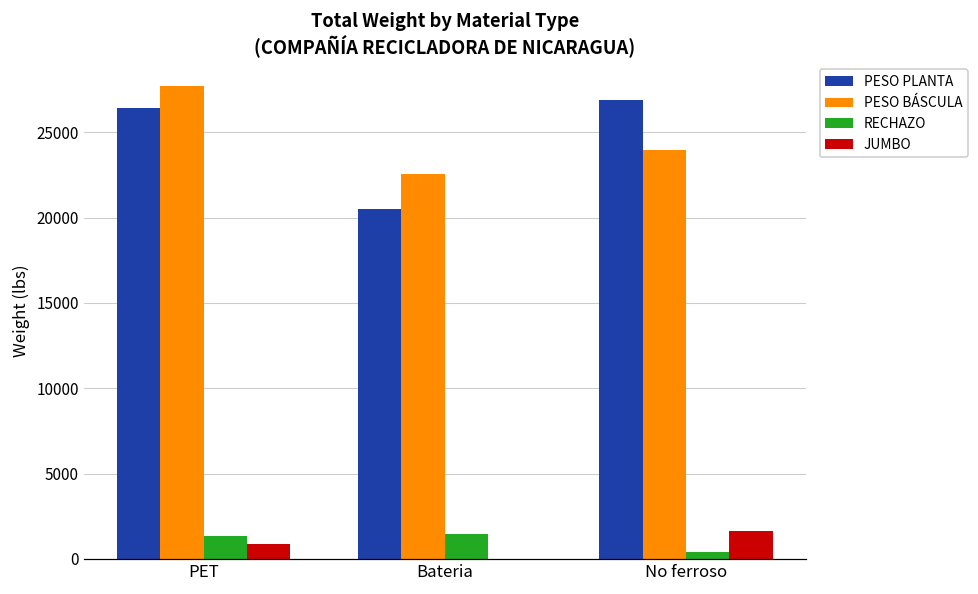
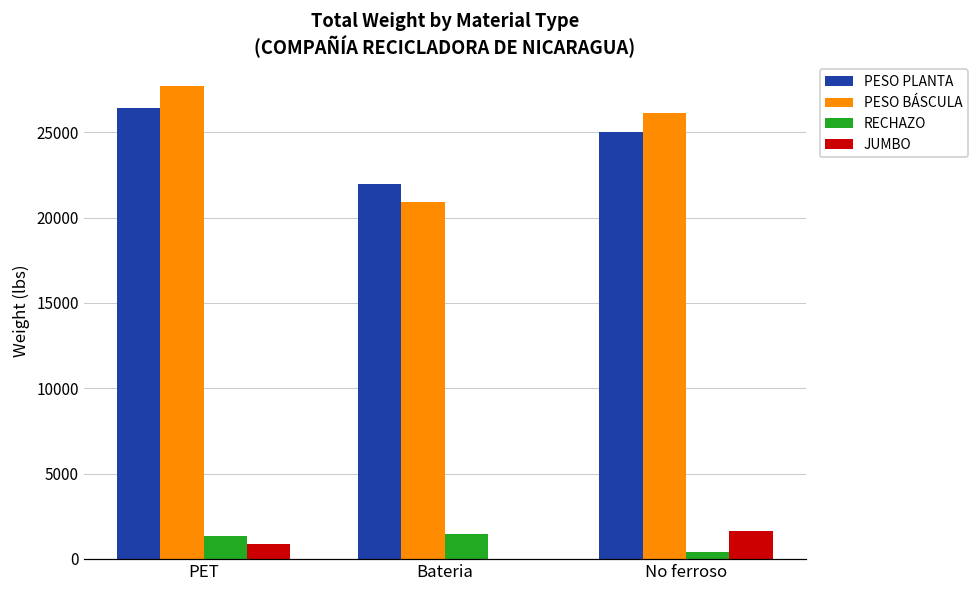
PESO PLANTA, Bateria: 20500 -> 22000
PESO BÁSCULA, Bateria: 22500 -> 20900
PESO PLANTA, No ferroso: 26900 -> 25000
PESO BÁSCULA, No ferroso: 24000 -> 26100
